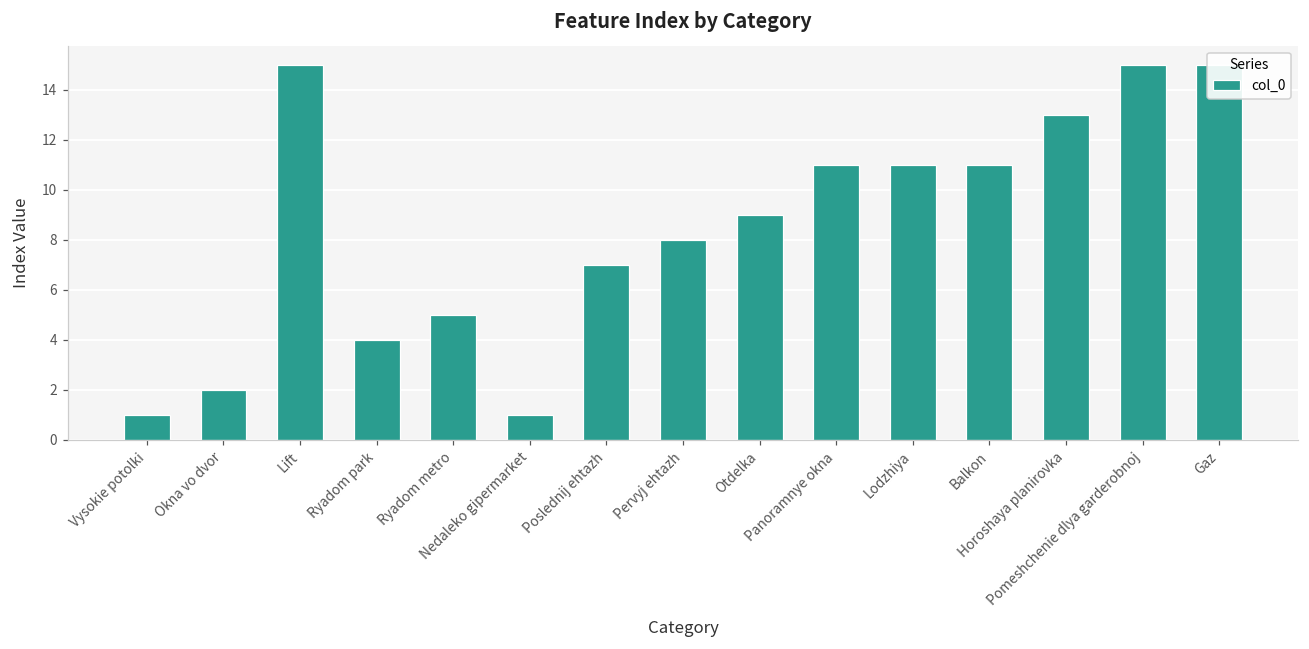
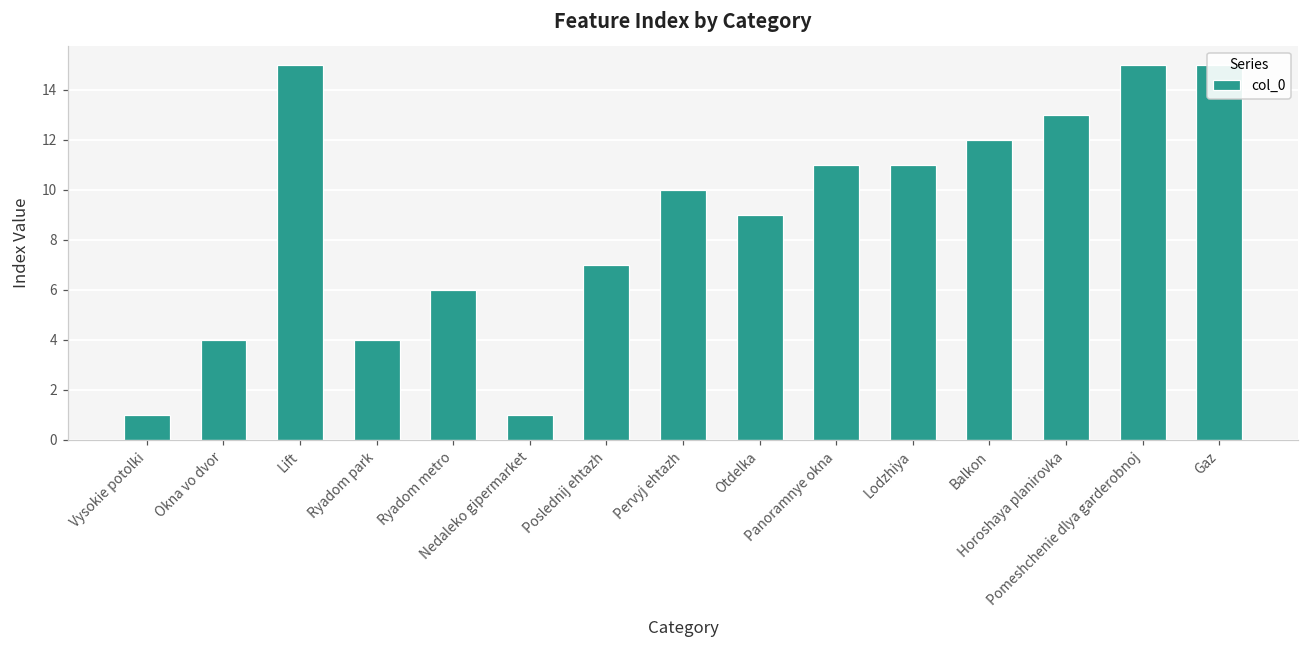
Okna vo dvor: 2 -> 4
Ryadom metro: 5 -> 6
Pervyj ehtazh: 8 -> 10
Balkon: 11 -> 12
